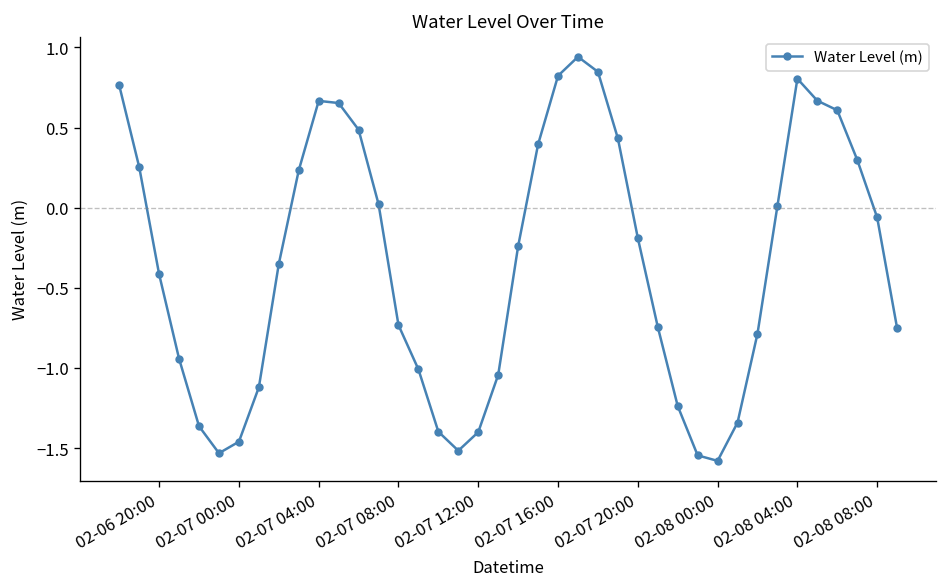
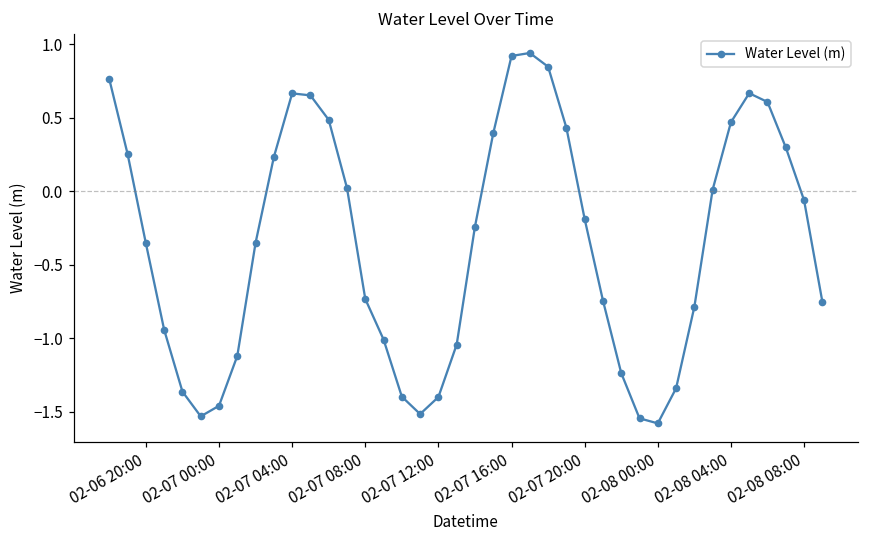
02-06 20:00: -0.42 -> -0.35
02-07 16:00: 0.82 -> 0.92
02-08 04:00: 0.80 -> 0.47
